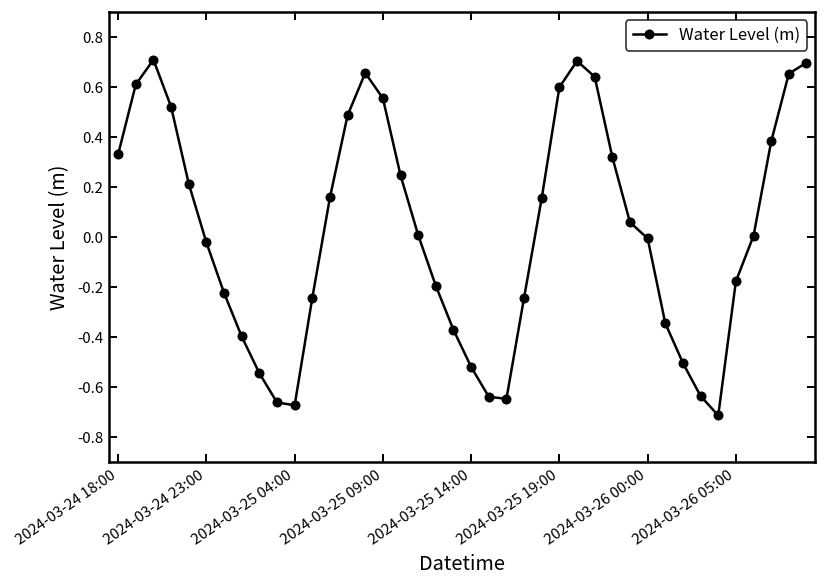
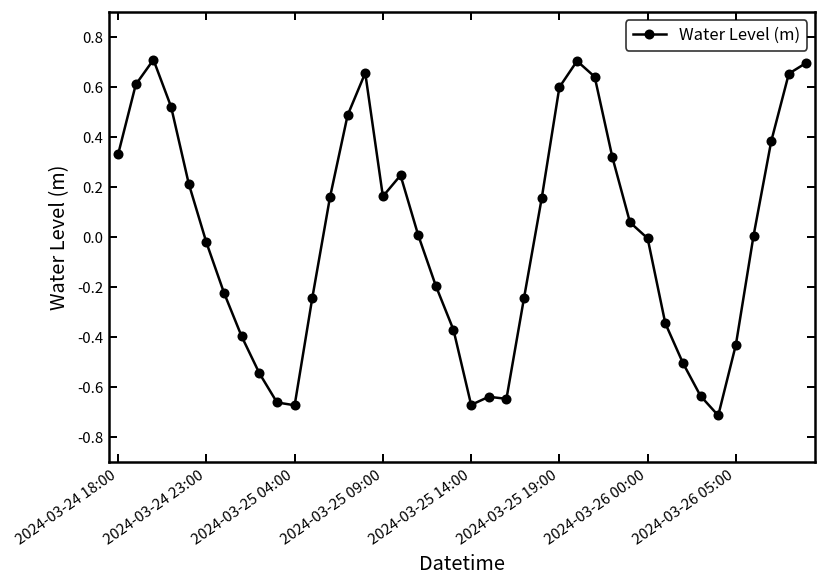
2024-03-25 09:00: 0.55 -> 0.16
2024-03-25 14:00: -0.52 -> -0.67
2024-03-26 05:00: -0.18 -> -0.43
